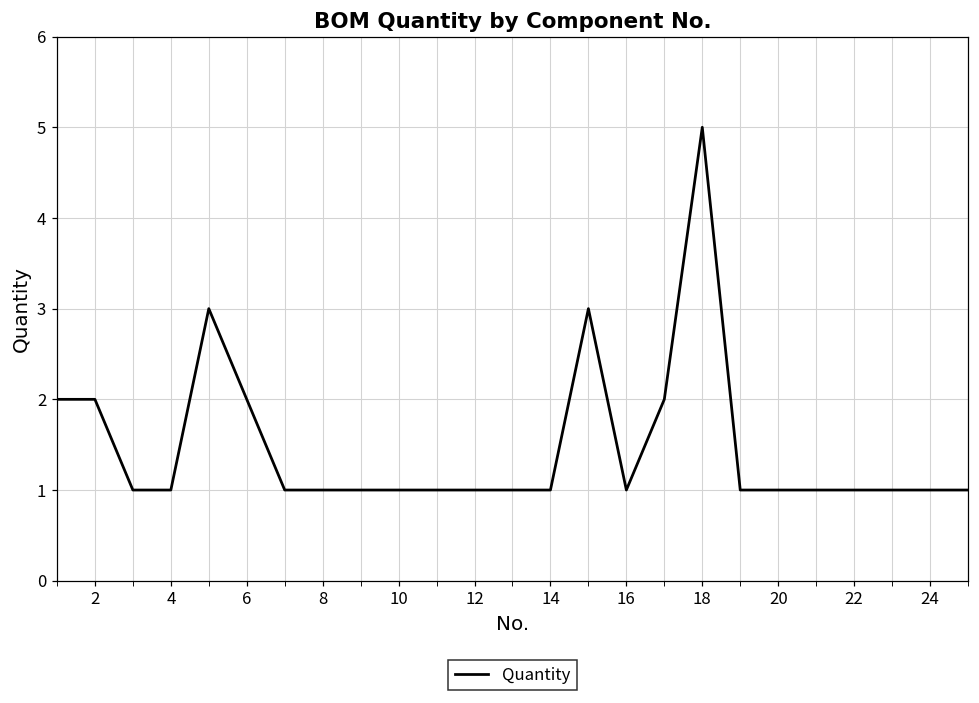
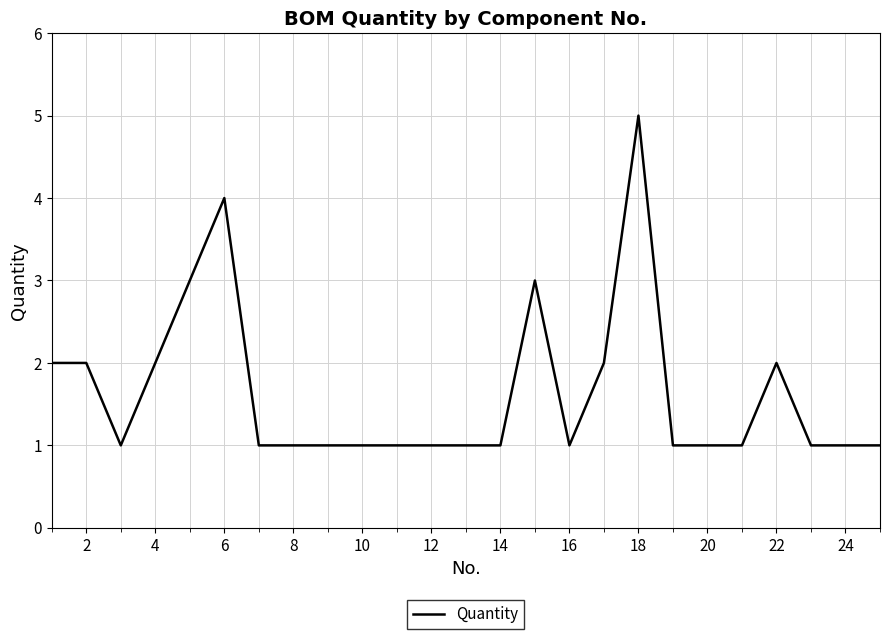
4: 1 -> 2
6: 2 -> 4
22: 1 -> 2
